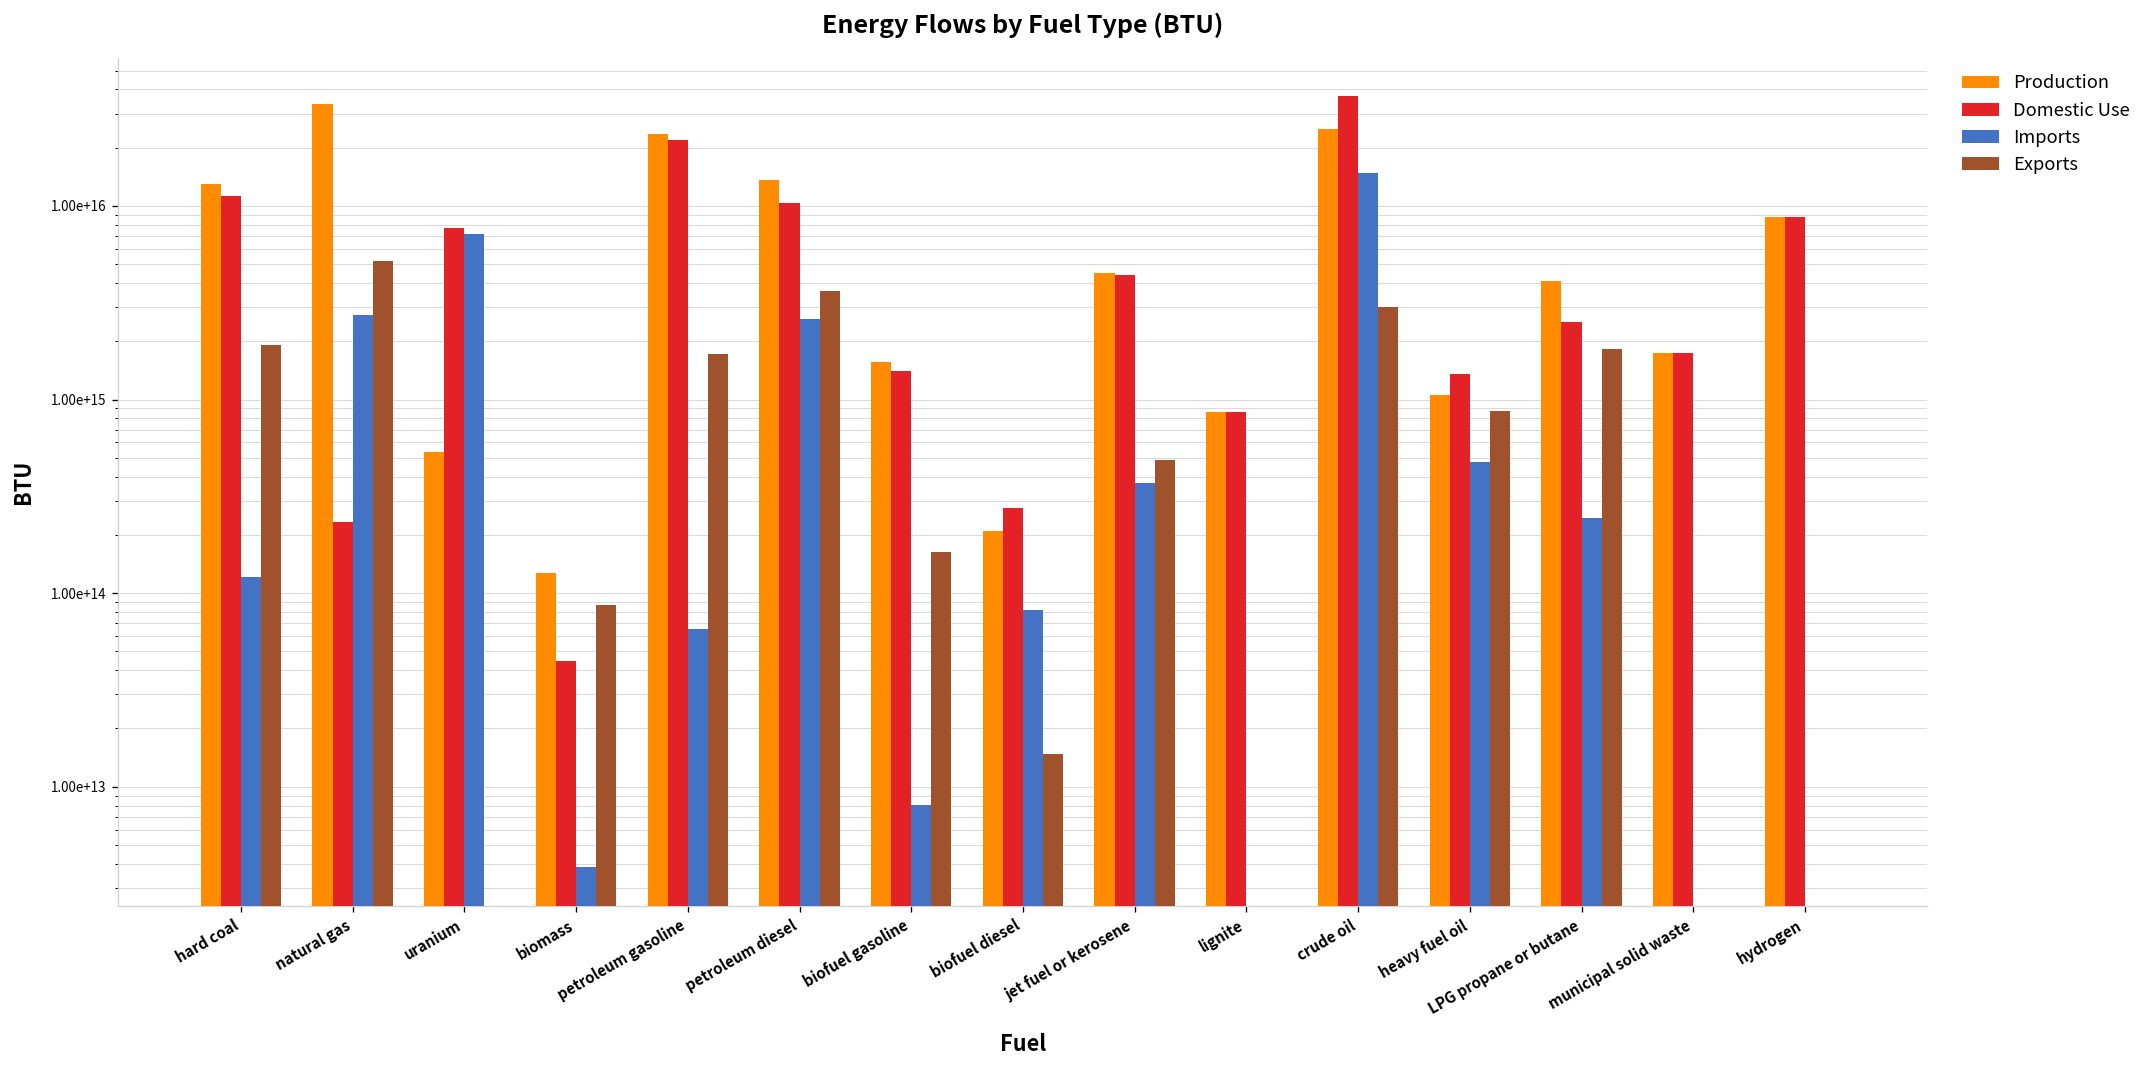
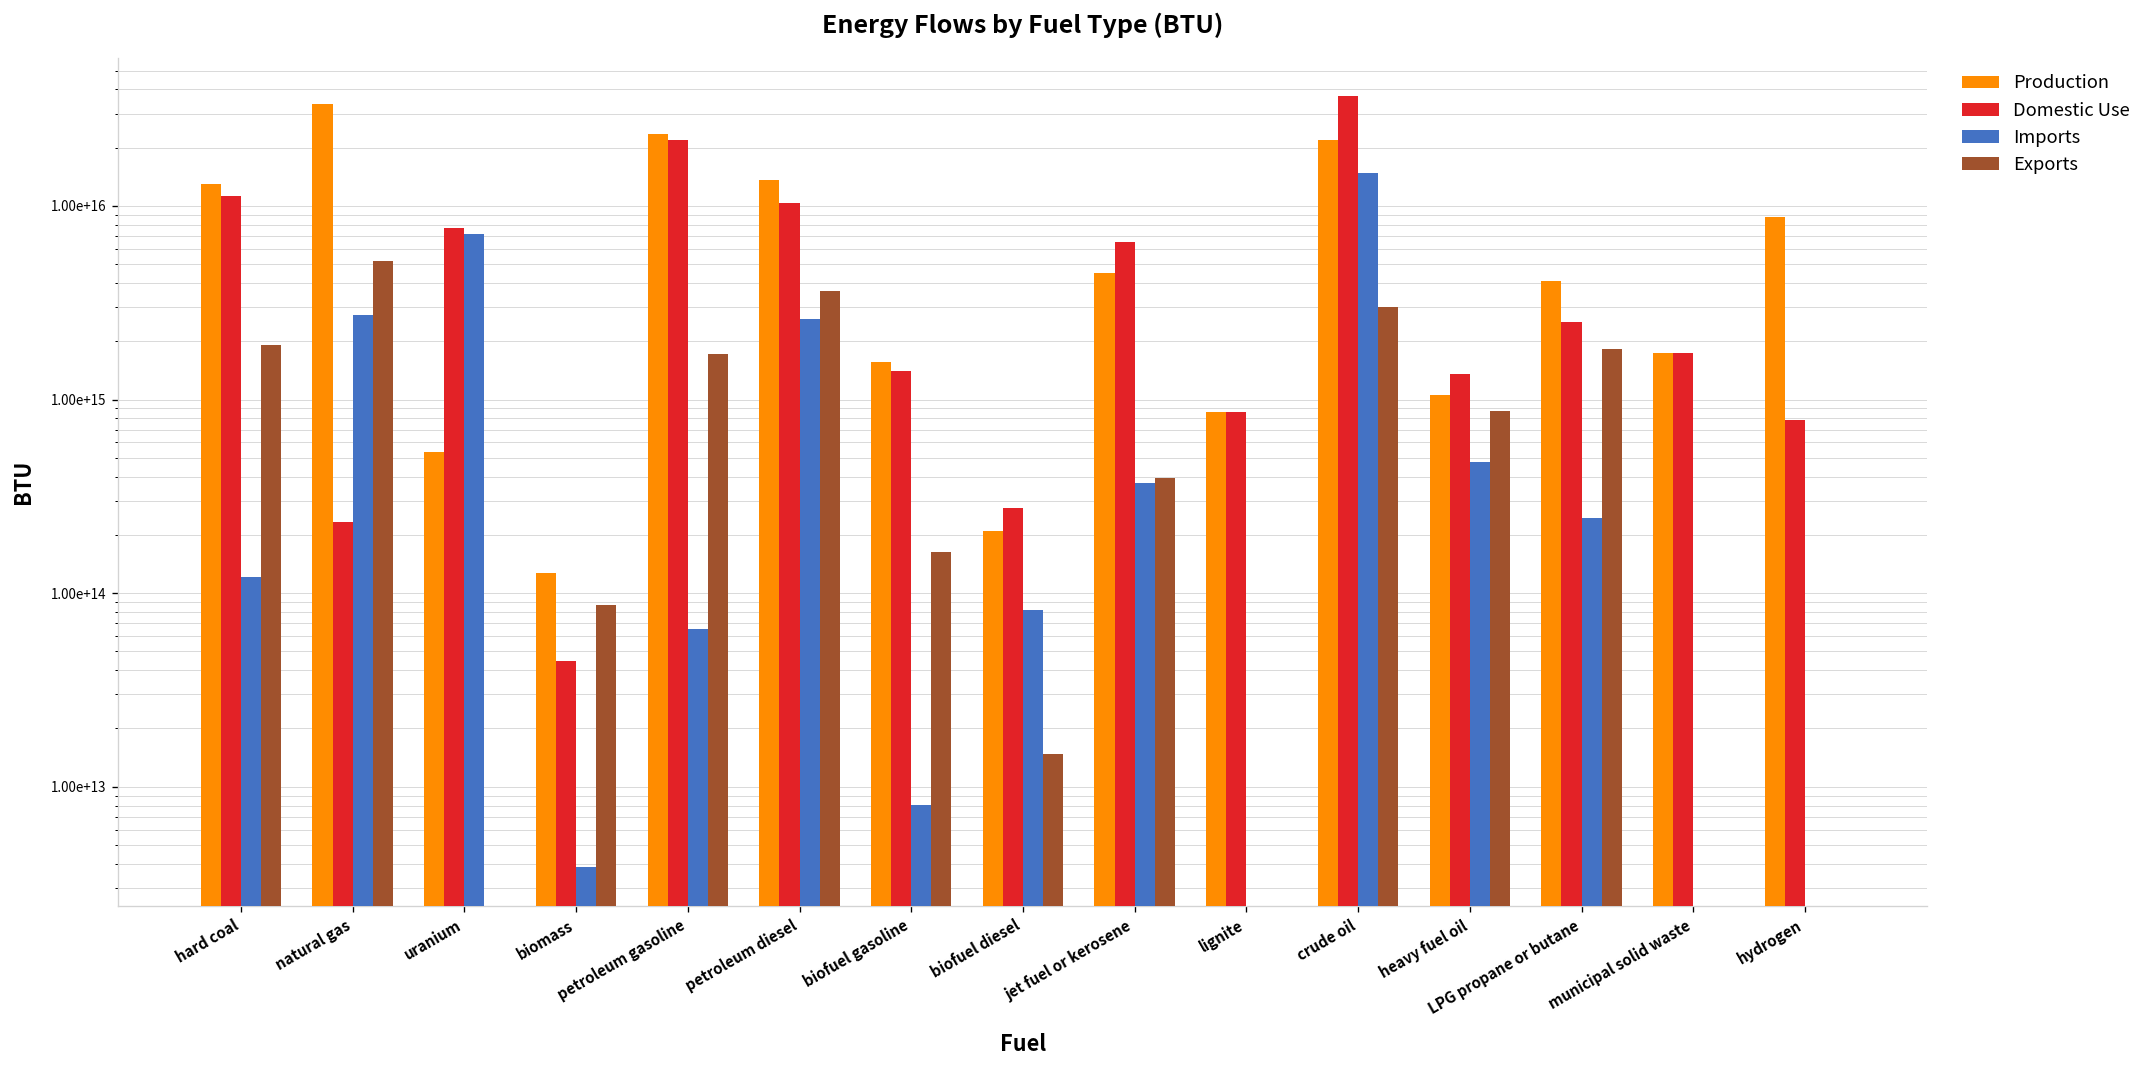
Domestic Use, jet fuel or kerosene: 4400000000000000 -> 6500000000000000
Exports, jet fuel or kerosene: 490000000000000 -> 390000000000000
Production, crude oil: 25000000000000000 -> 22000000000000000
Domestic Use, hydrogen: 9000000000000000 -> 800000000000000
